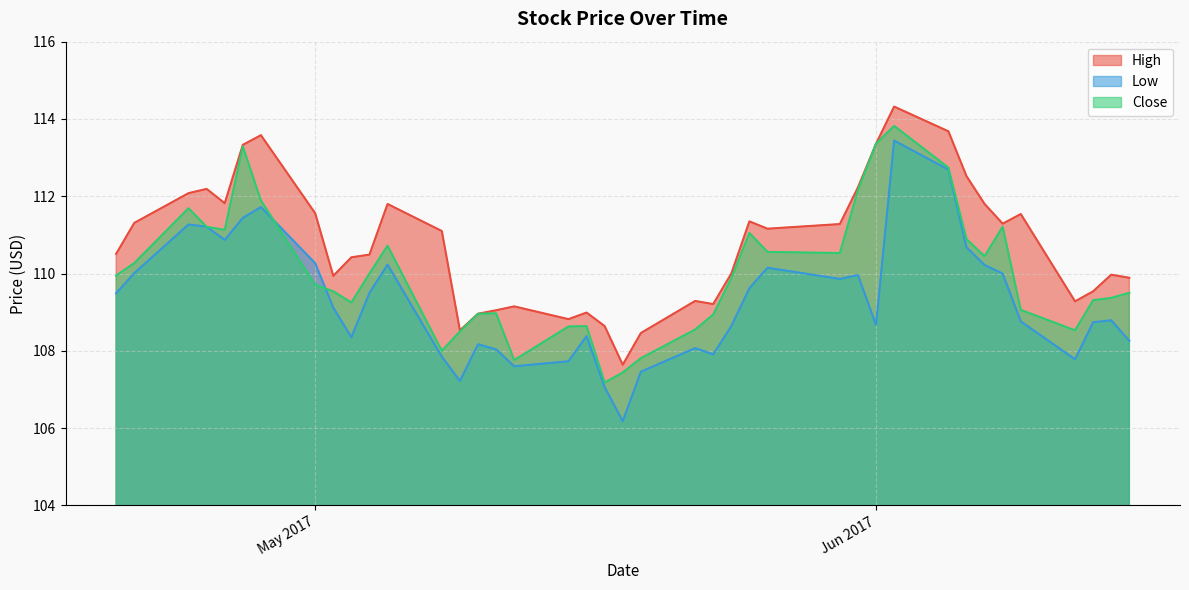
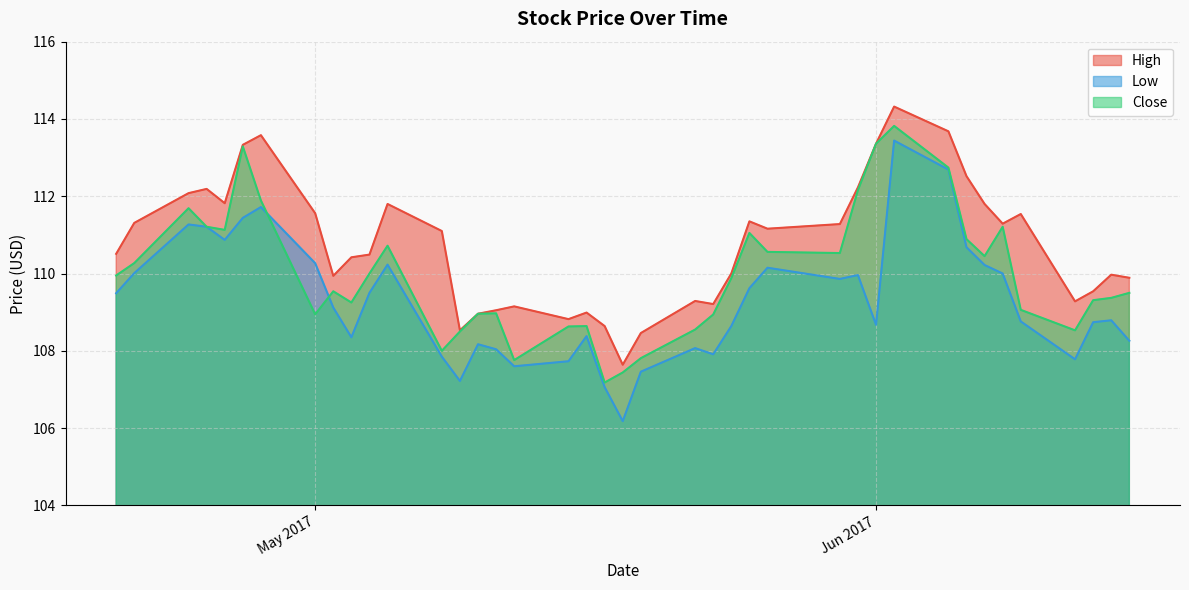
Close, May 2017: 109.7 -> 108.9
